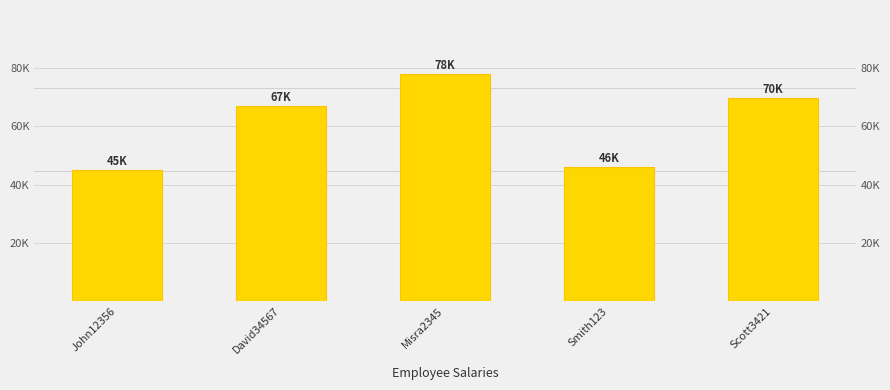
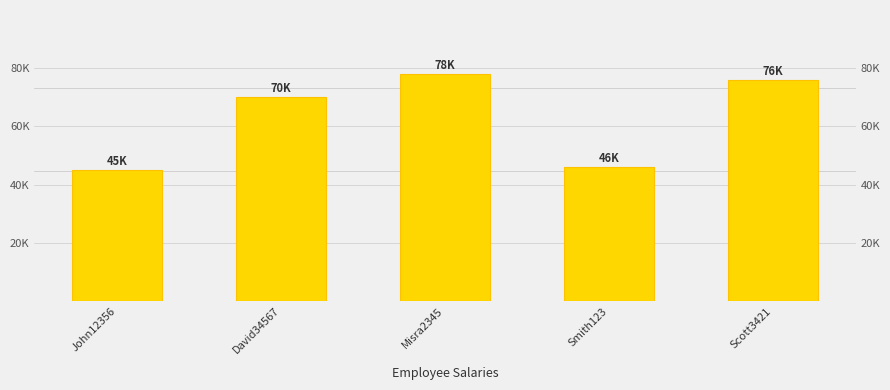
David34567: 67K -> 70K
Scott3421: 70K -> 76K
